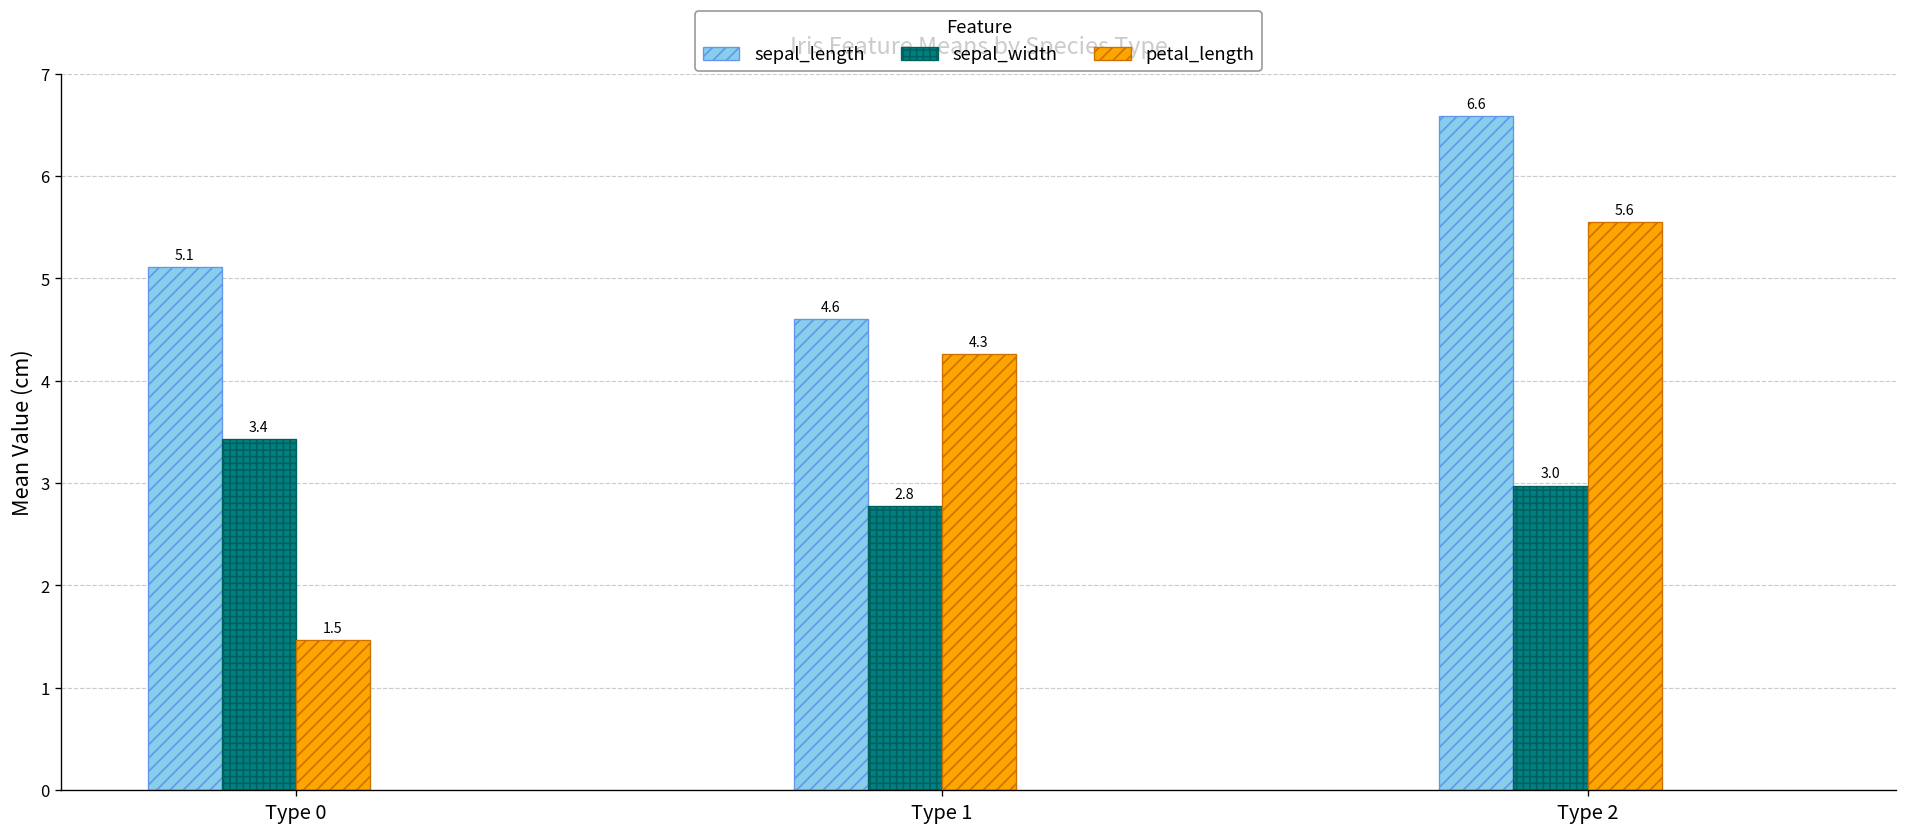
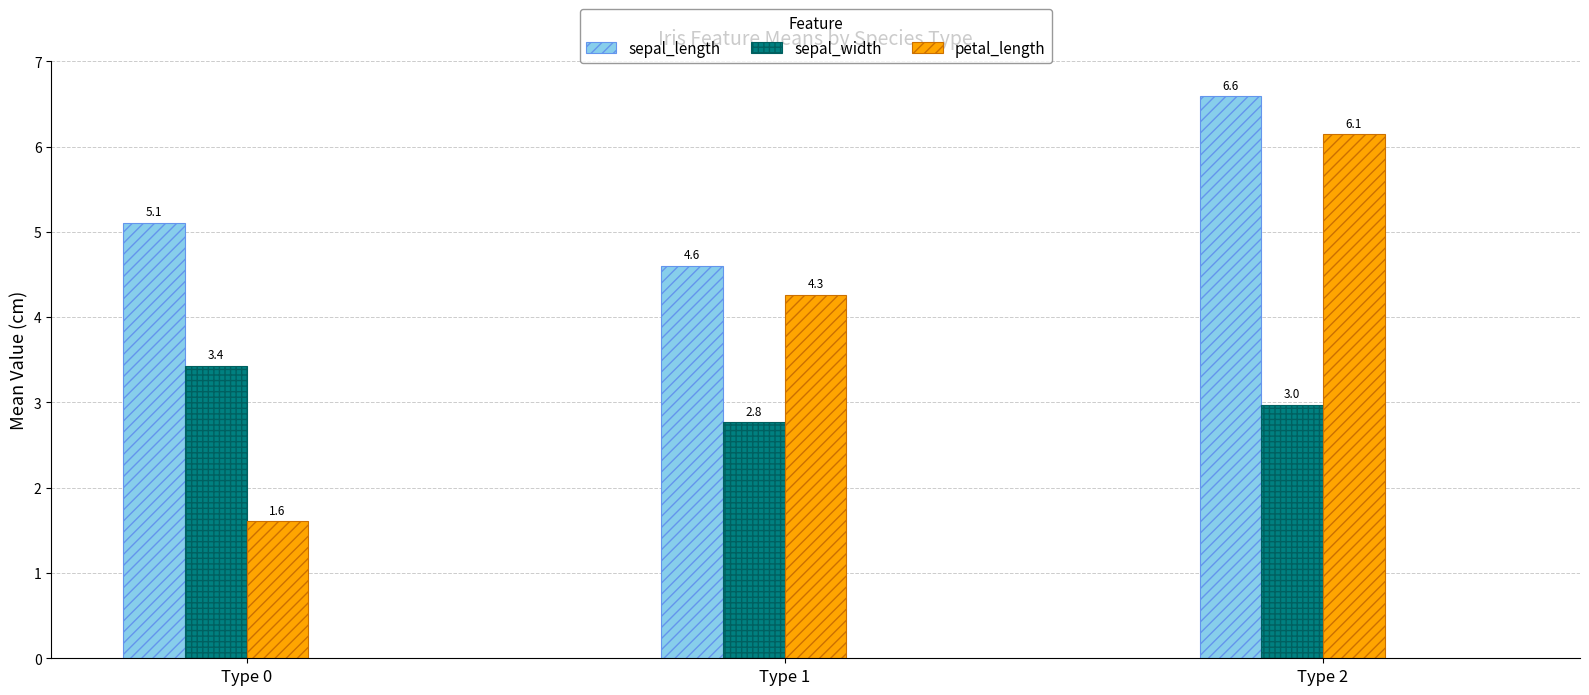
petal_length, Type 0: 1.5 -> 1.6
petal_length, Type 2: 5.6 -> 6.1
